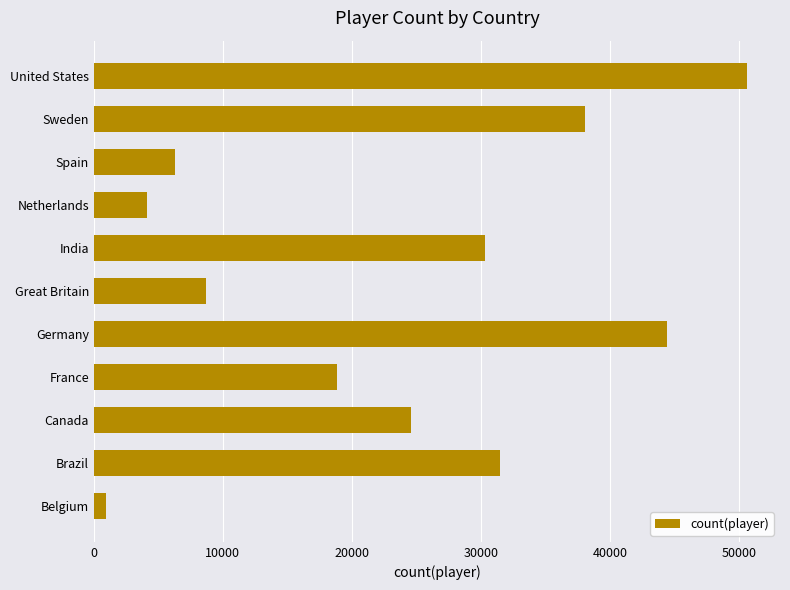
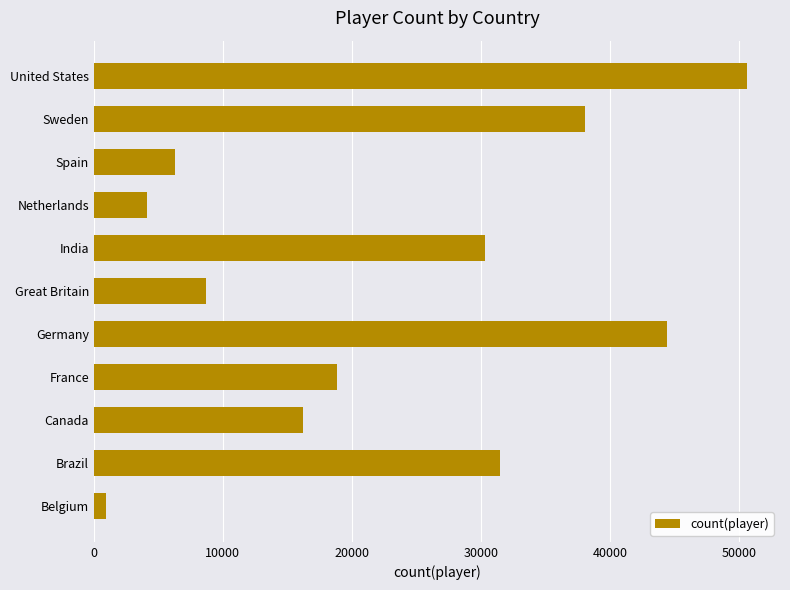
Canada: 24600 -> 16200
